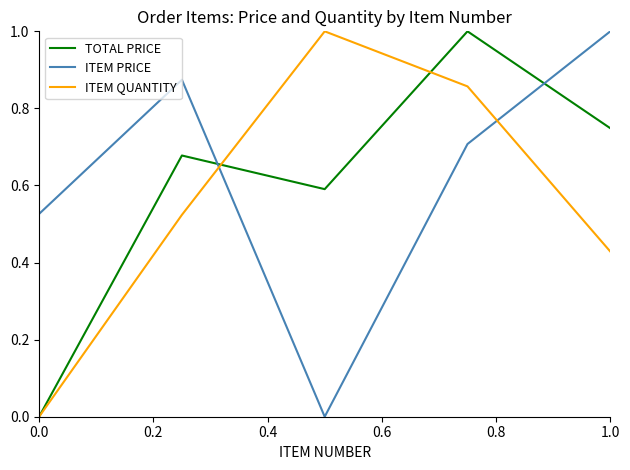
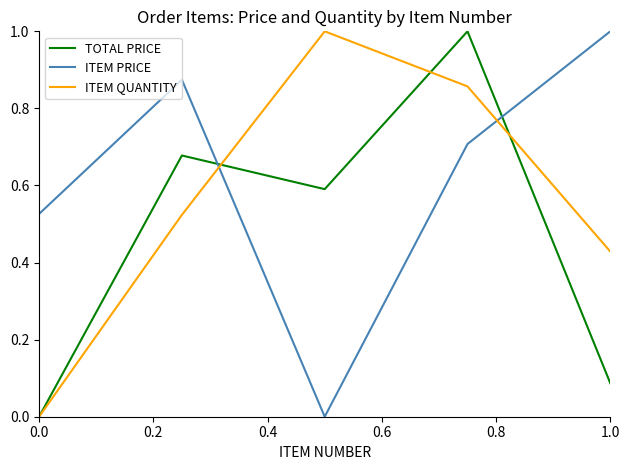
TOTAL PRICE, 1.0: 0.75 -> 0.09
